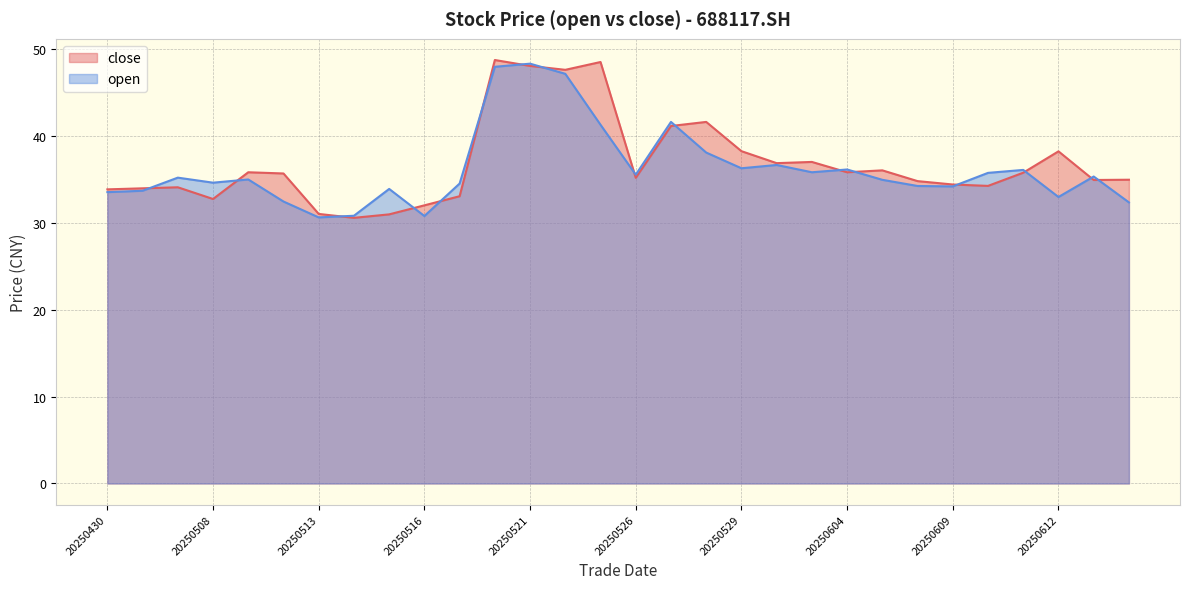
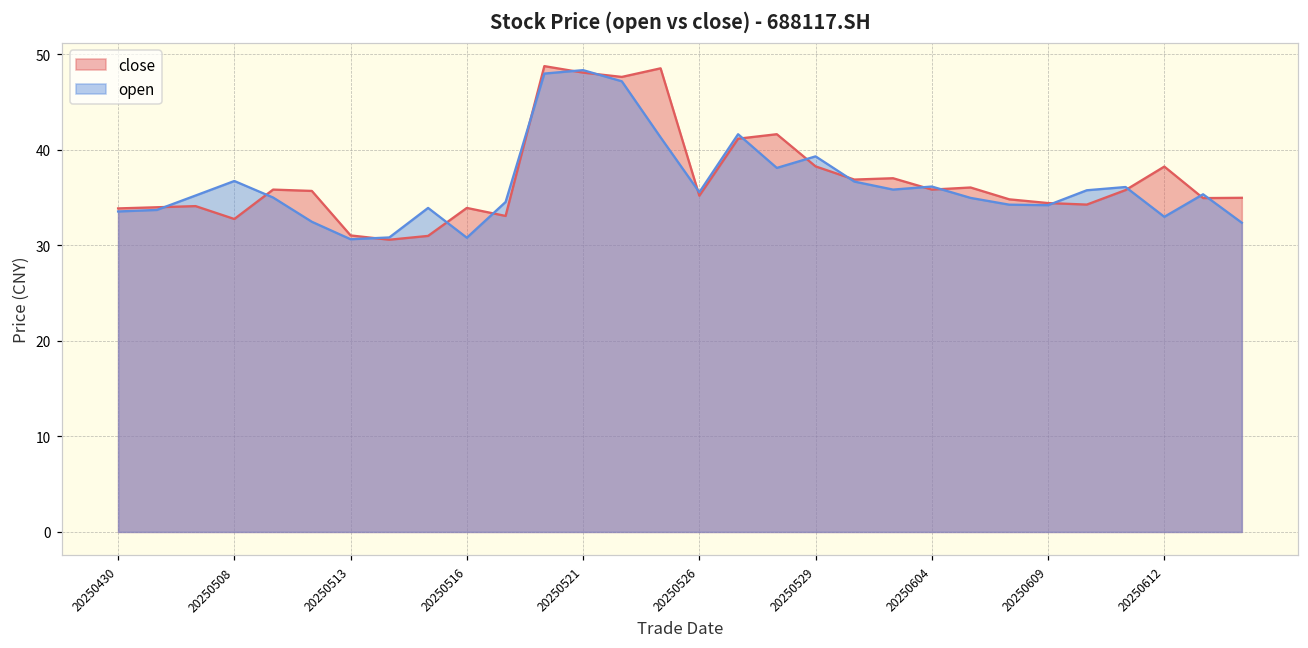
open, 20250508: 35 -> 37
close, 20250516: 32 -> 34
open, 20250529: 36 -> 39
